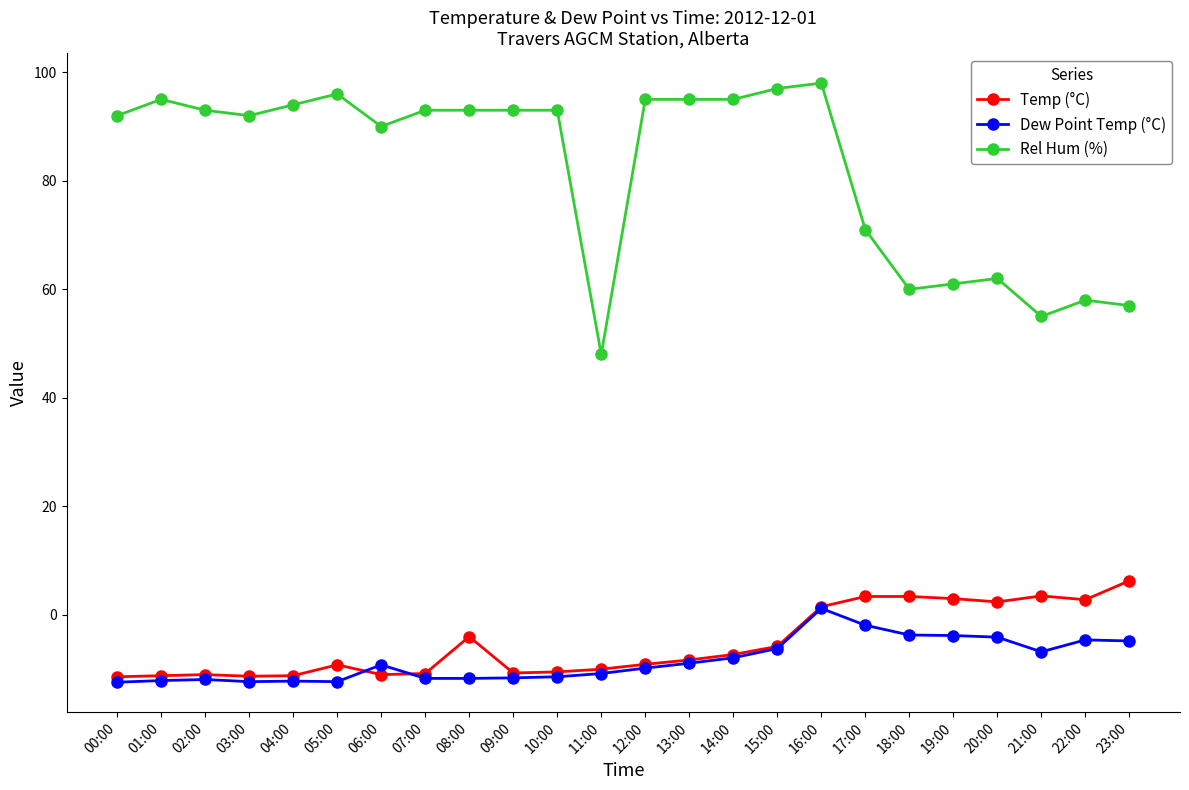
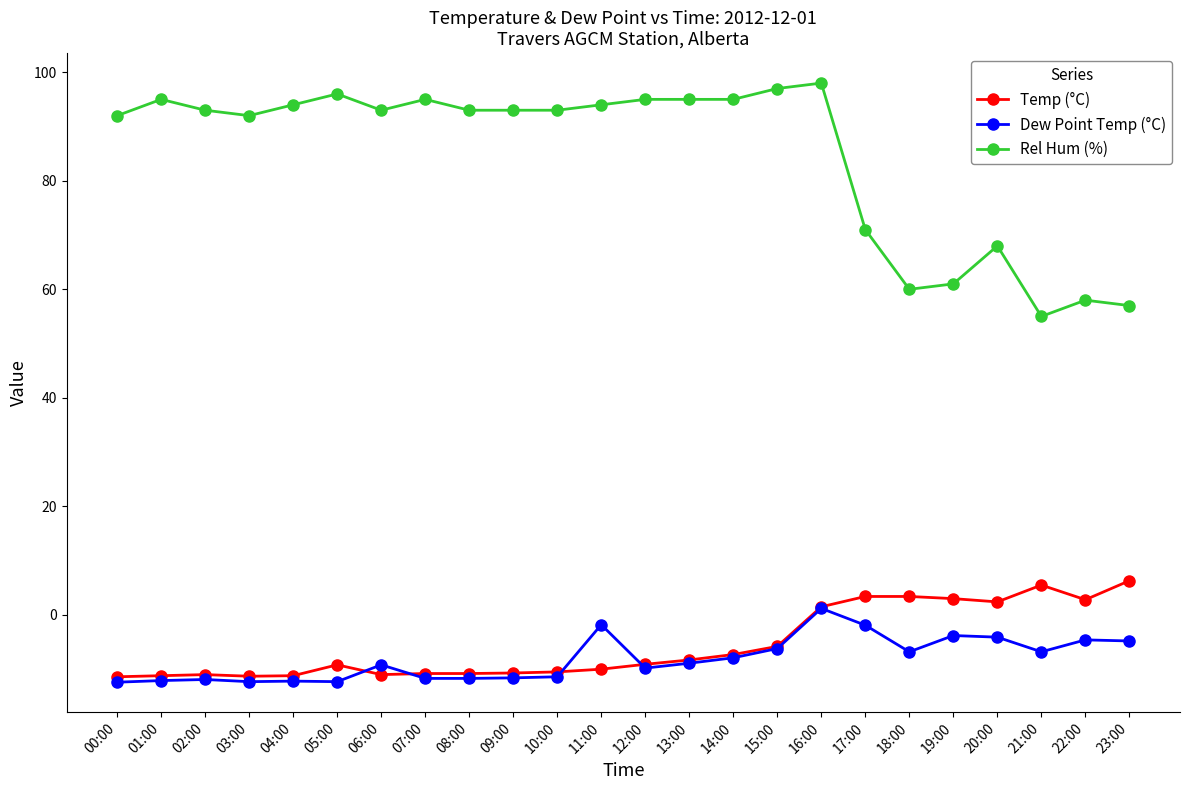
Rel Hum (%), 06:00: 90 -> 93
Rel Hum (%), 07:00: 93 -> 95
Temp (°C), 08:00: -4 -> -11
Dew Point Temp (°C), 11:00: -11 -> -2
Rel Hum (%), 11:00: 48 -> 94
Dew Point Temp (°C), 18:00: -4 -> -7
Rel Hum (%), 20:00: 62 -> 68
Temp (°C), 21:00: 4 -> 6
